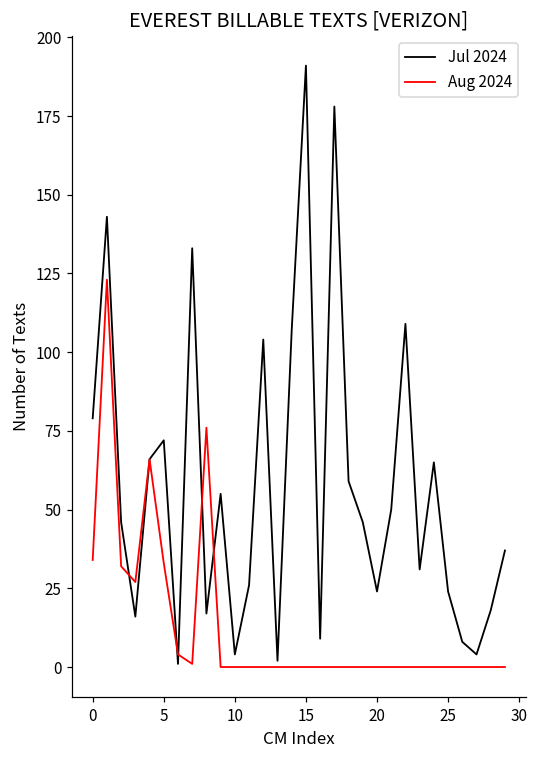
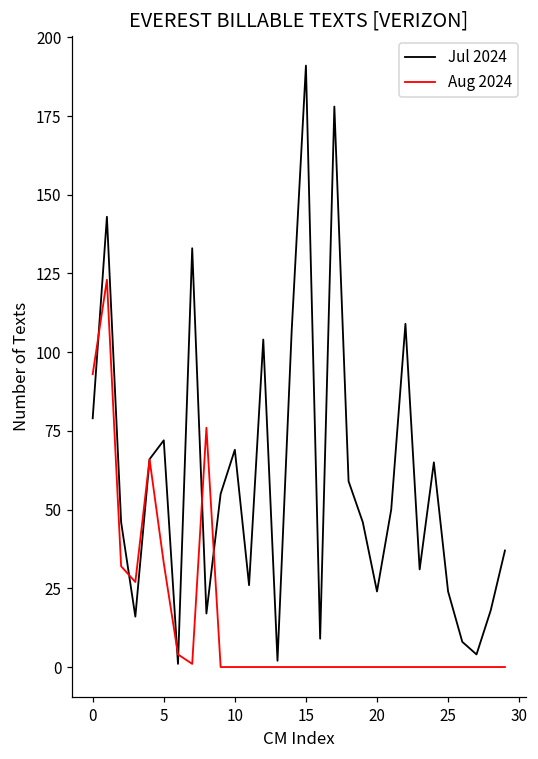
Aug 2024, 0: 34 -> 93
Jul 2024, 10: 4 -> 69
